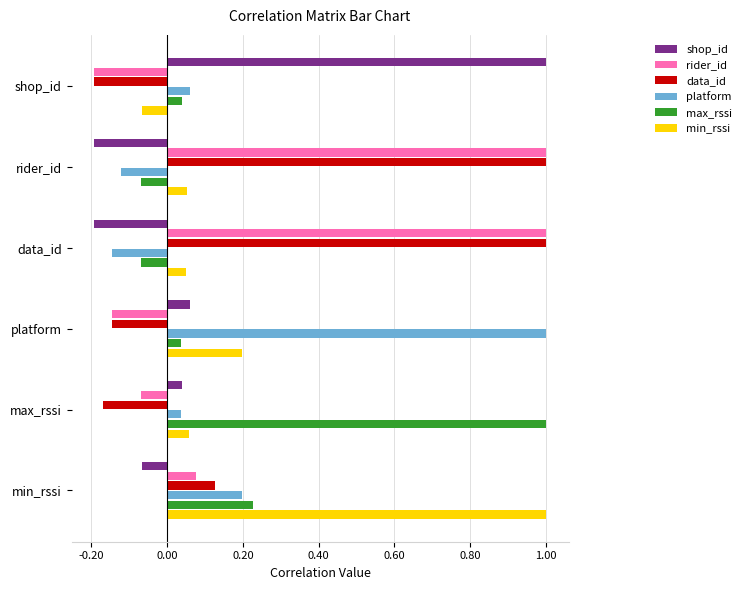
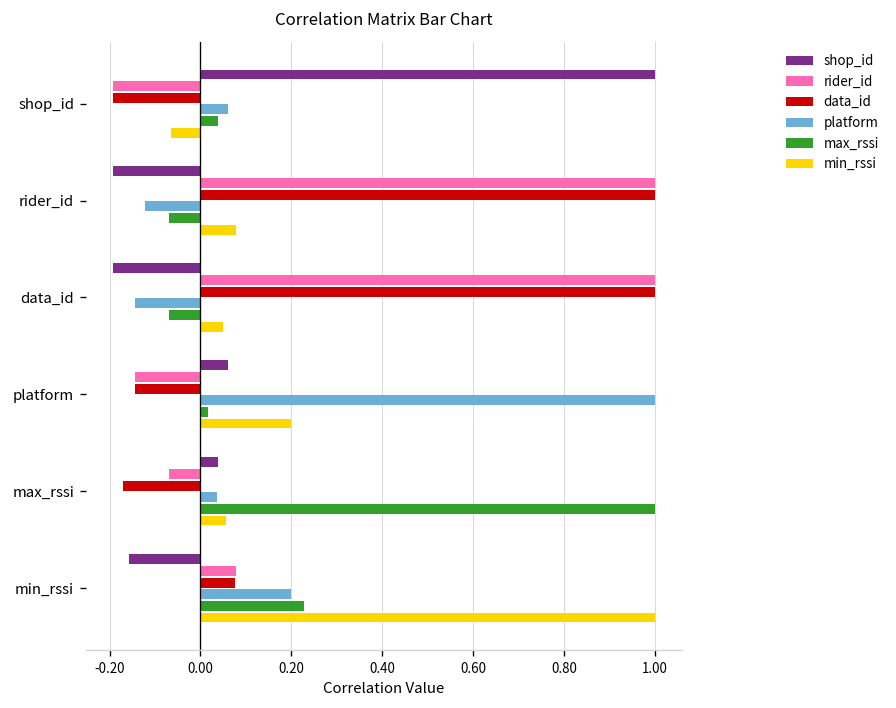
min_rssi, rider_id: 0.05 -> 0.08
max_rssi, platform: 0.04 -> 0.02
shop_id, min_rssi: -0.07 -> -0.16
data_id, min_rssi: 0.13 -> 0.08
